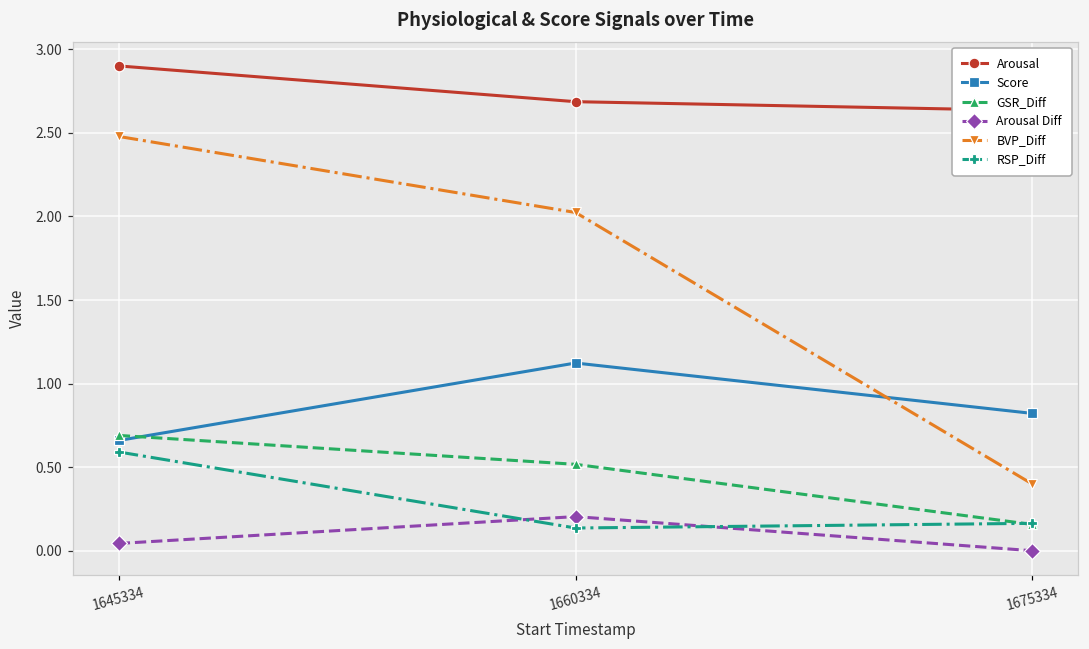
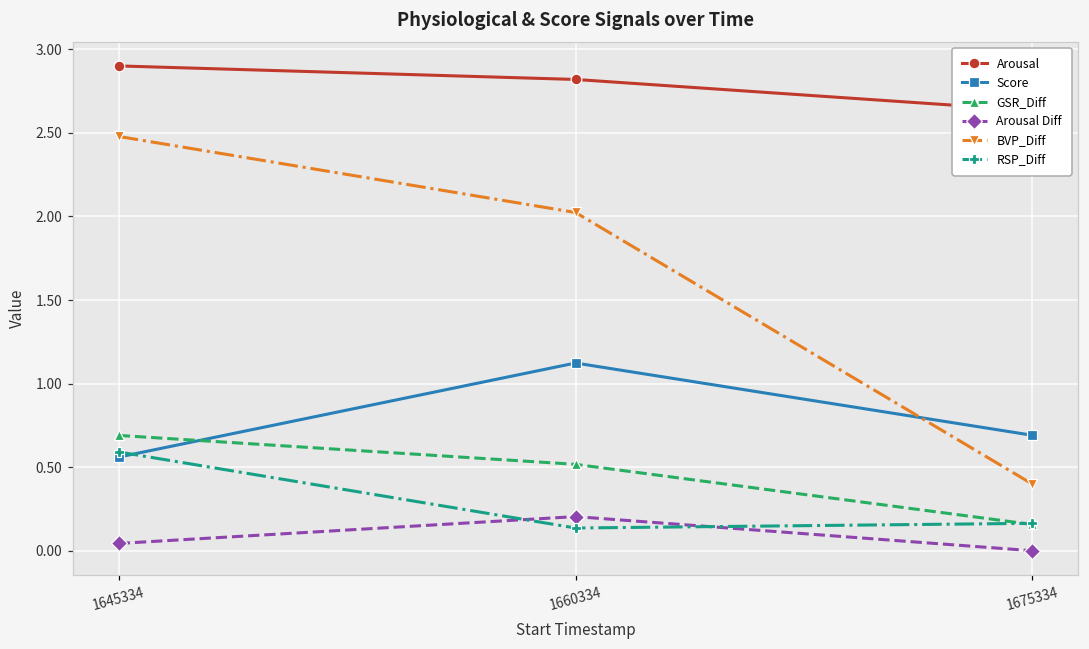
Score, 1645334: 0.66 -> 0.56
Arousal, 1660334: 2.69 -> 2.82
Score, 1675334: 0.82 -> 0.69
